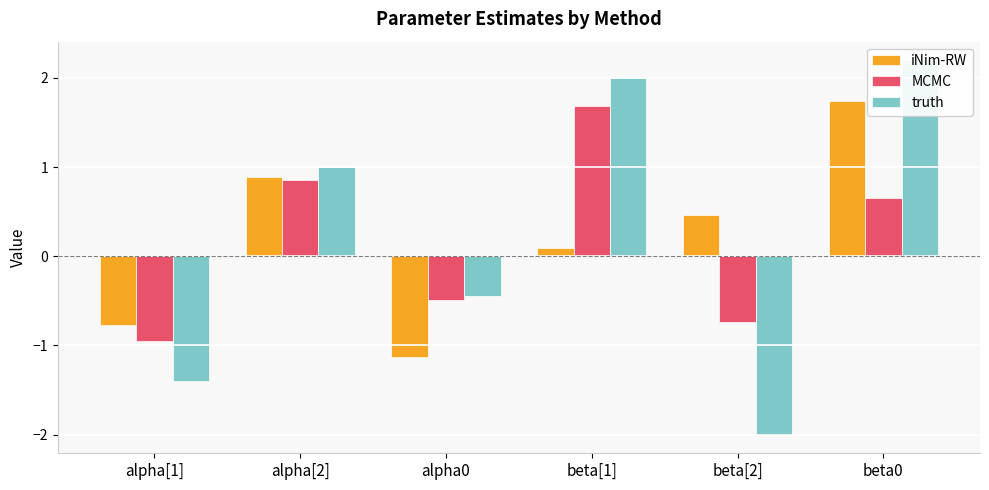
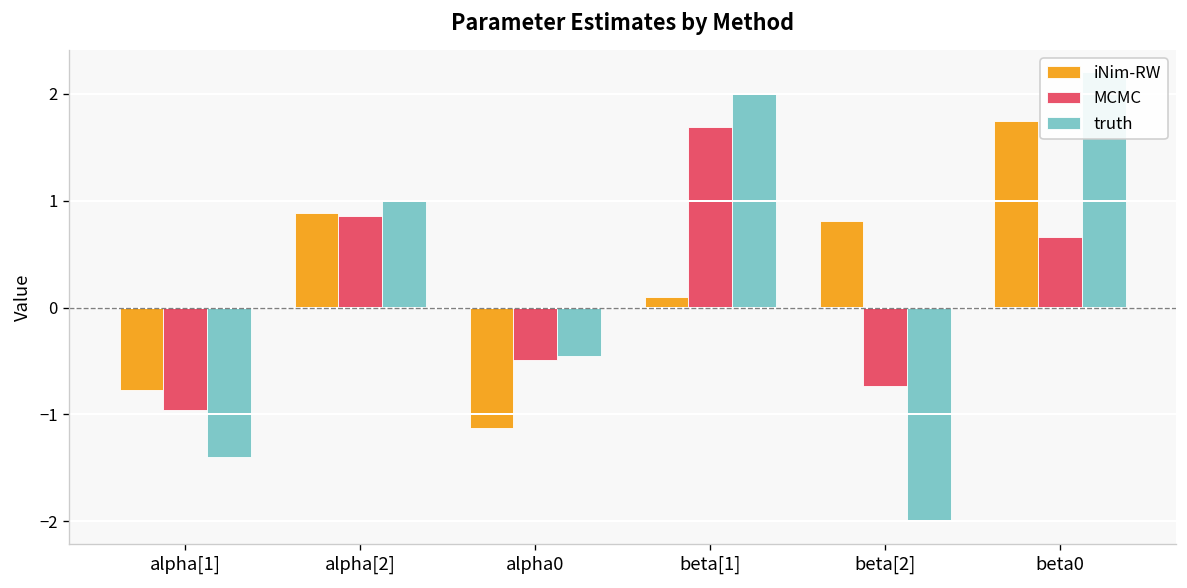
iNim-RW, beta[2]: 0.5 -> 0.8
